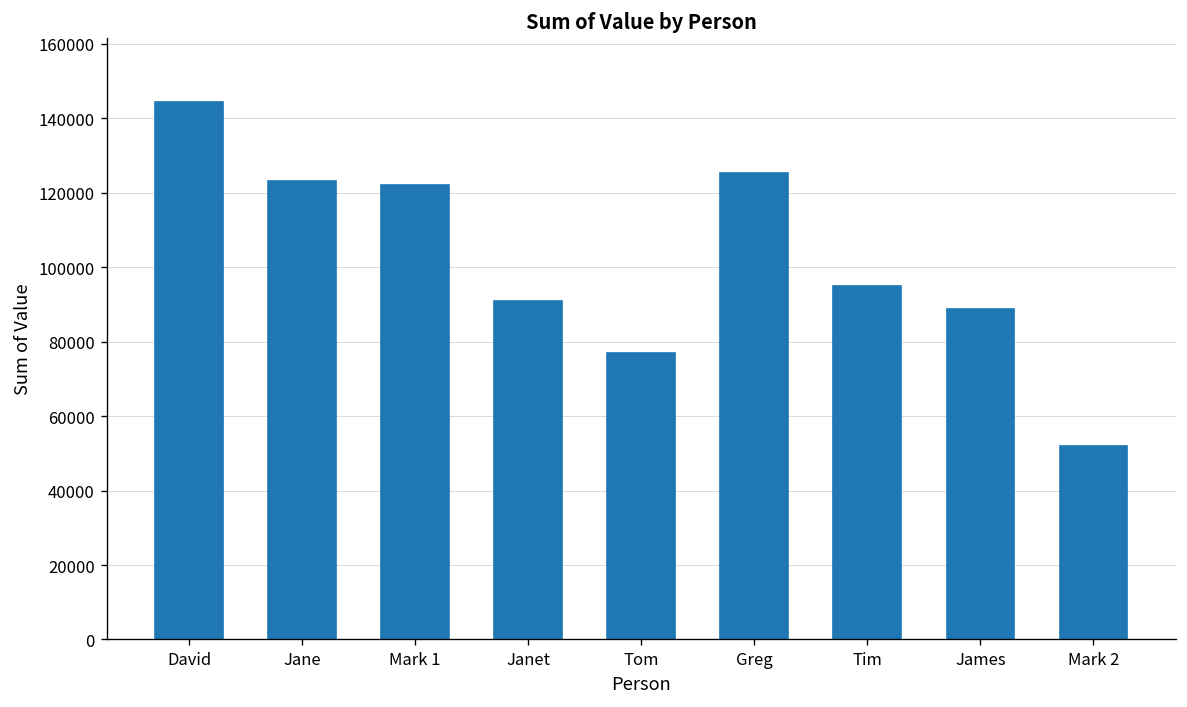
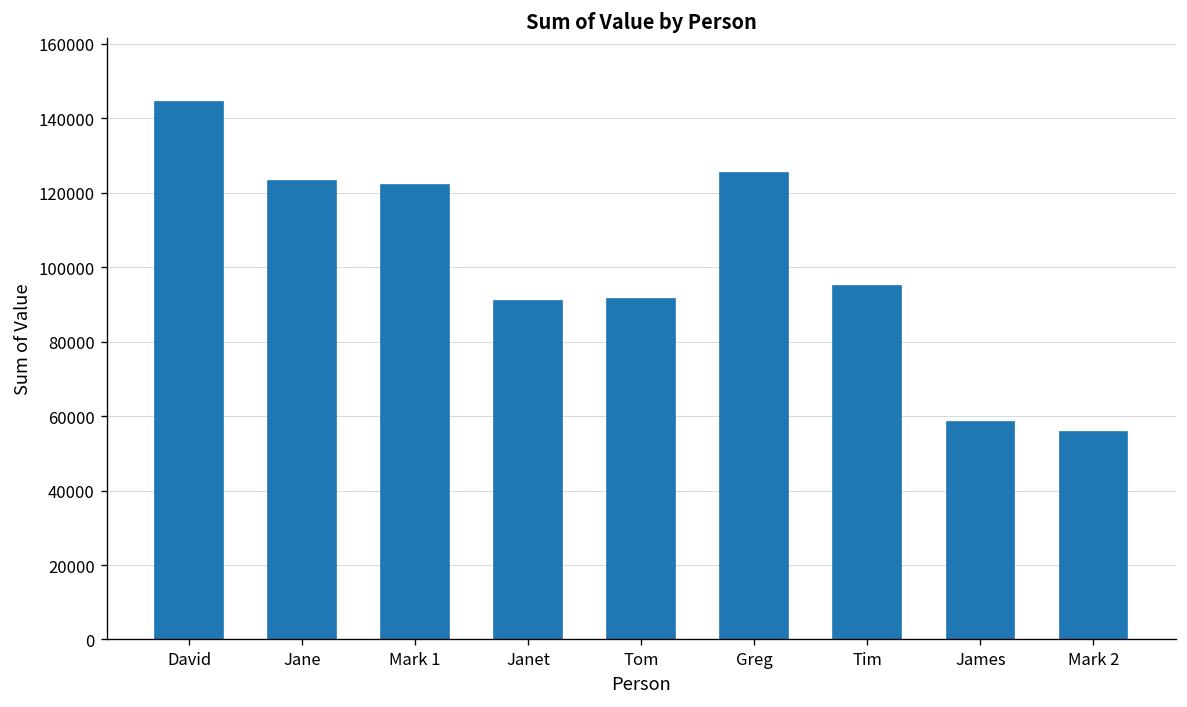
Tom: 77000 -> 91000
James: 89000 -> 59000
Mark 2: 52000 -> 56000
